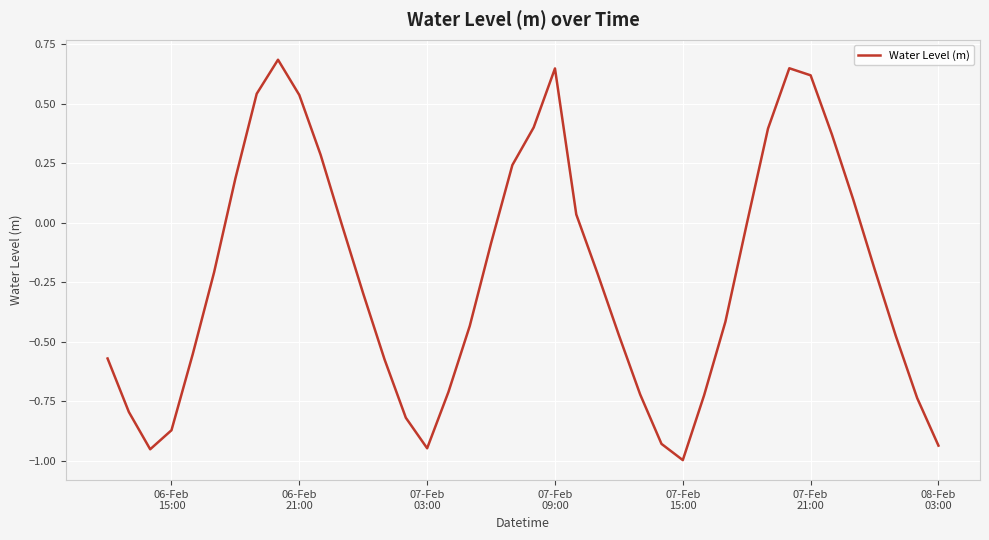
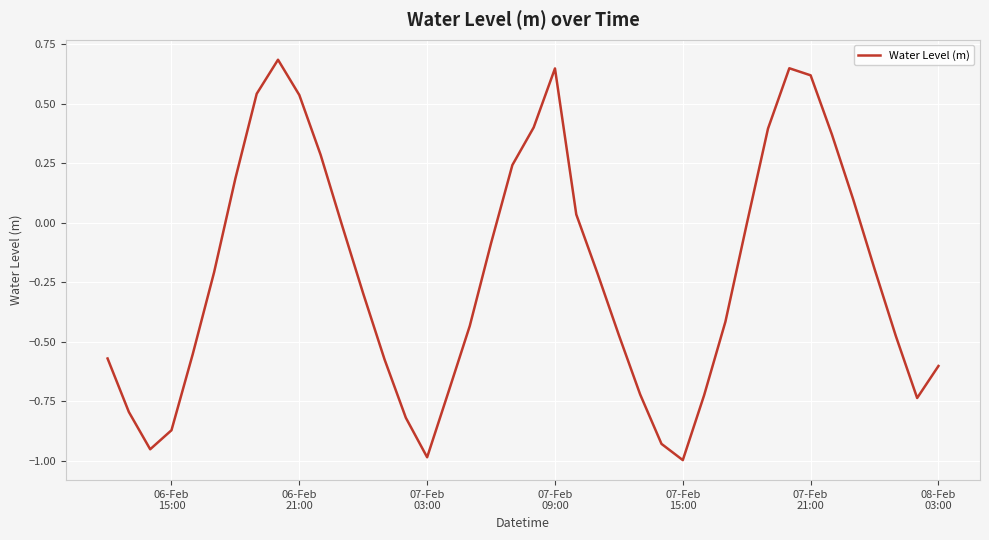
07-Feb 03:00: -0.95 -> -0.99
08-Feb 03:00: -0.94 -> -0.60
